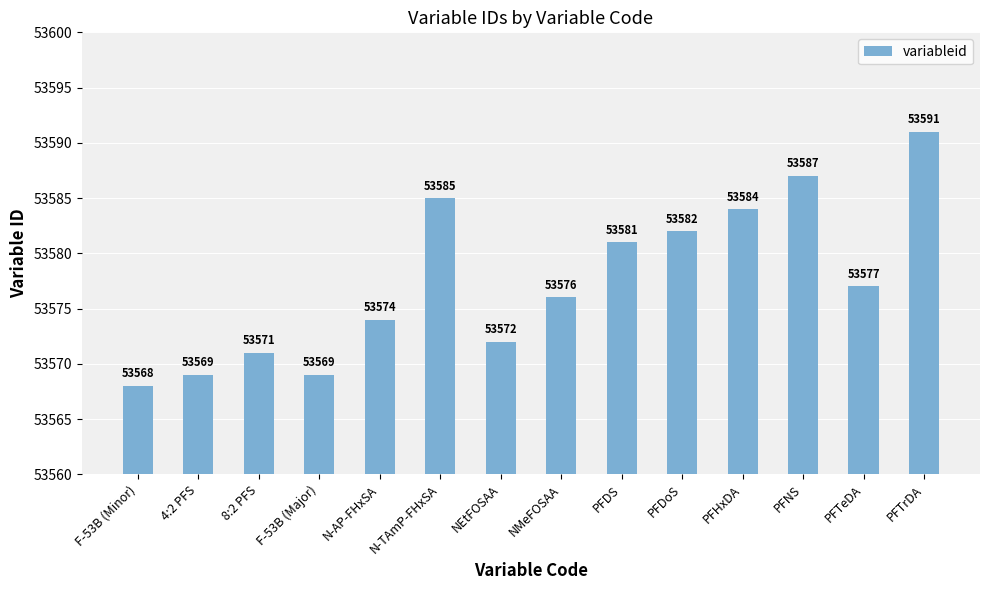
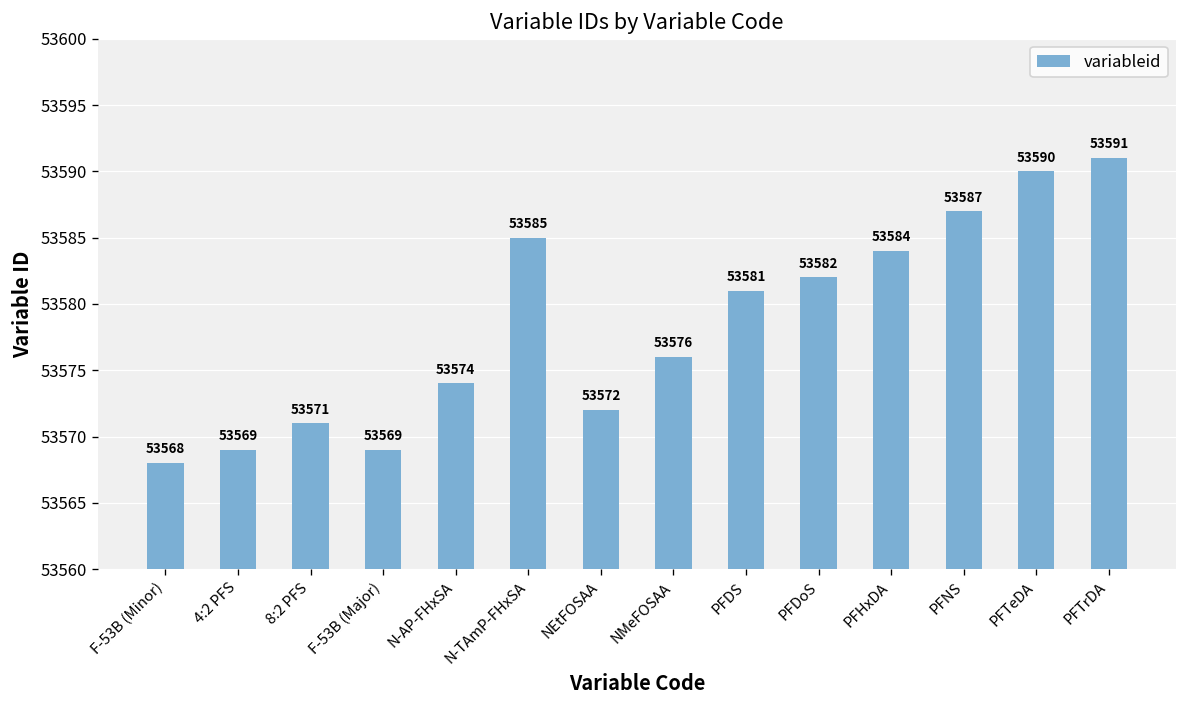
PFTeDA: 53577 -> 53590
